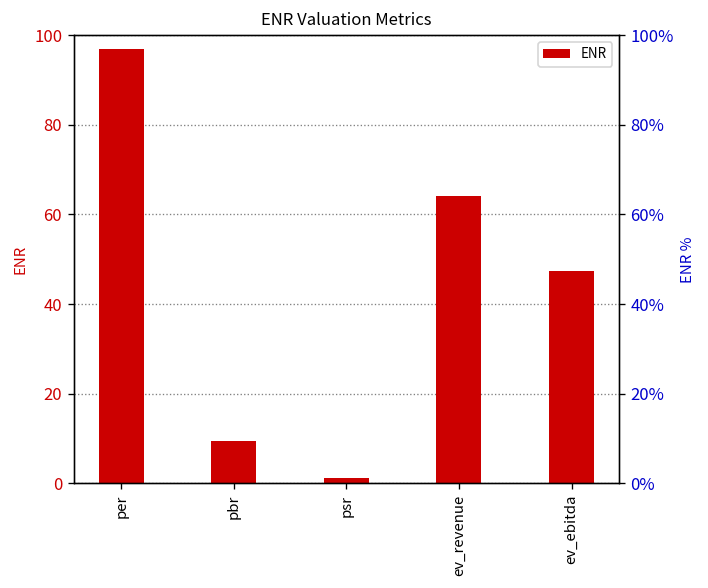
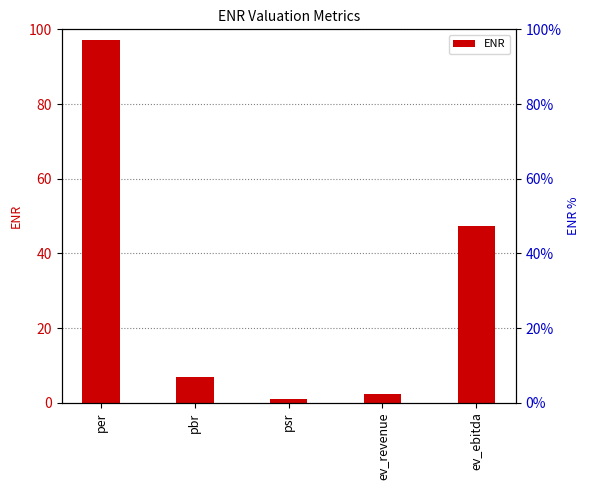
pbr: 9 -> 7
ev_revenue: 64 -> 2
